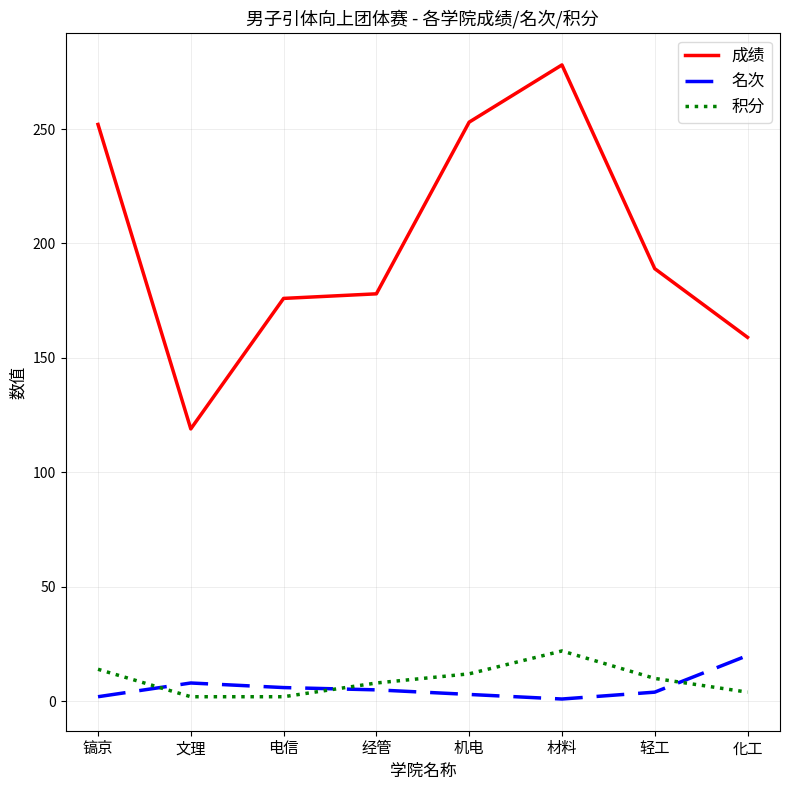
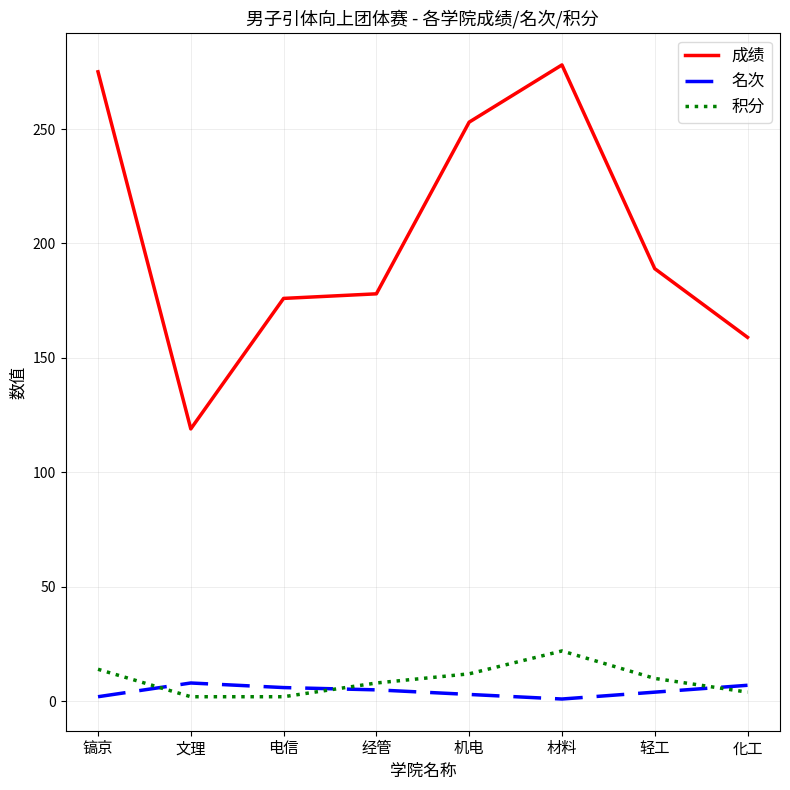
成绩, 镐京: 252 -> 275
名次, 化工: 20 -> 7
